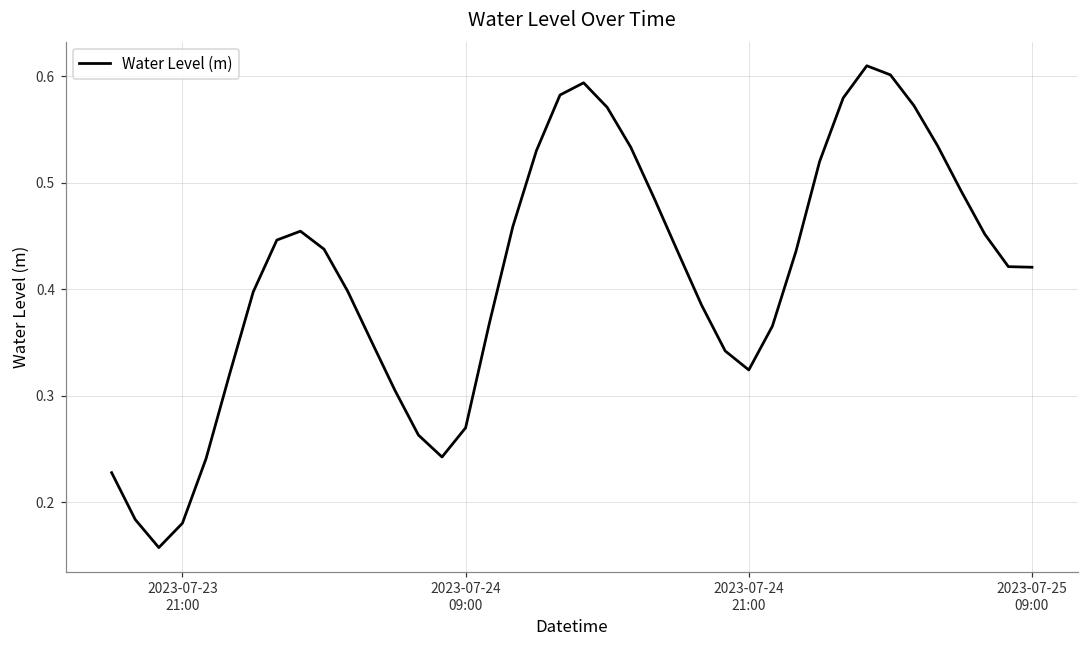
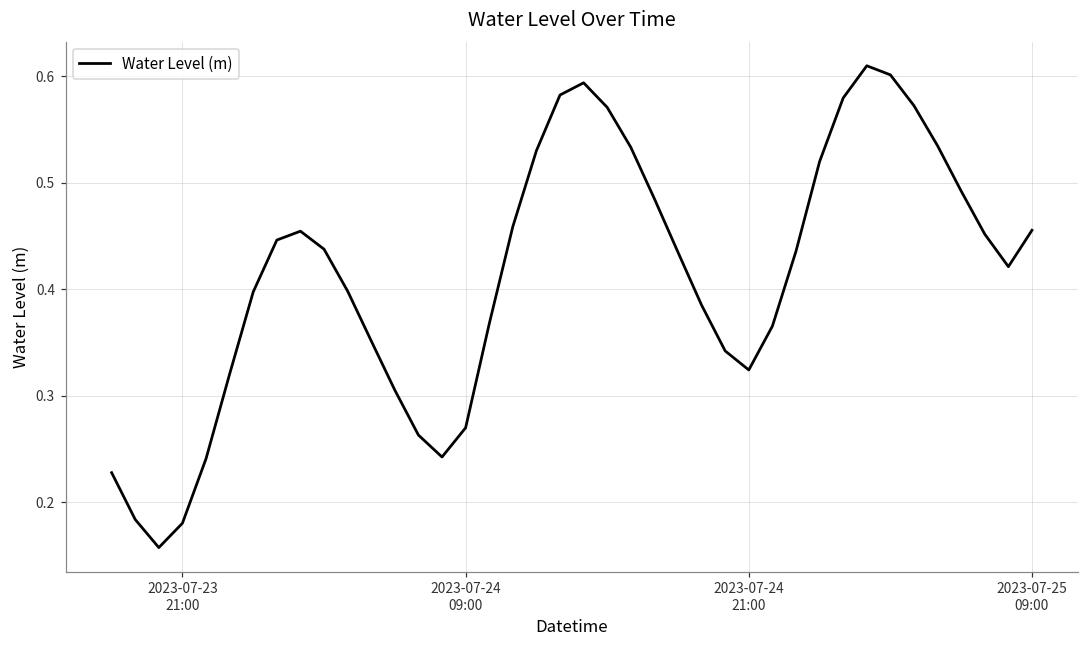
2023-07-25 09:00: 0.42 -> 0.46
